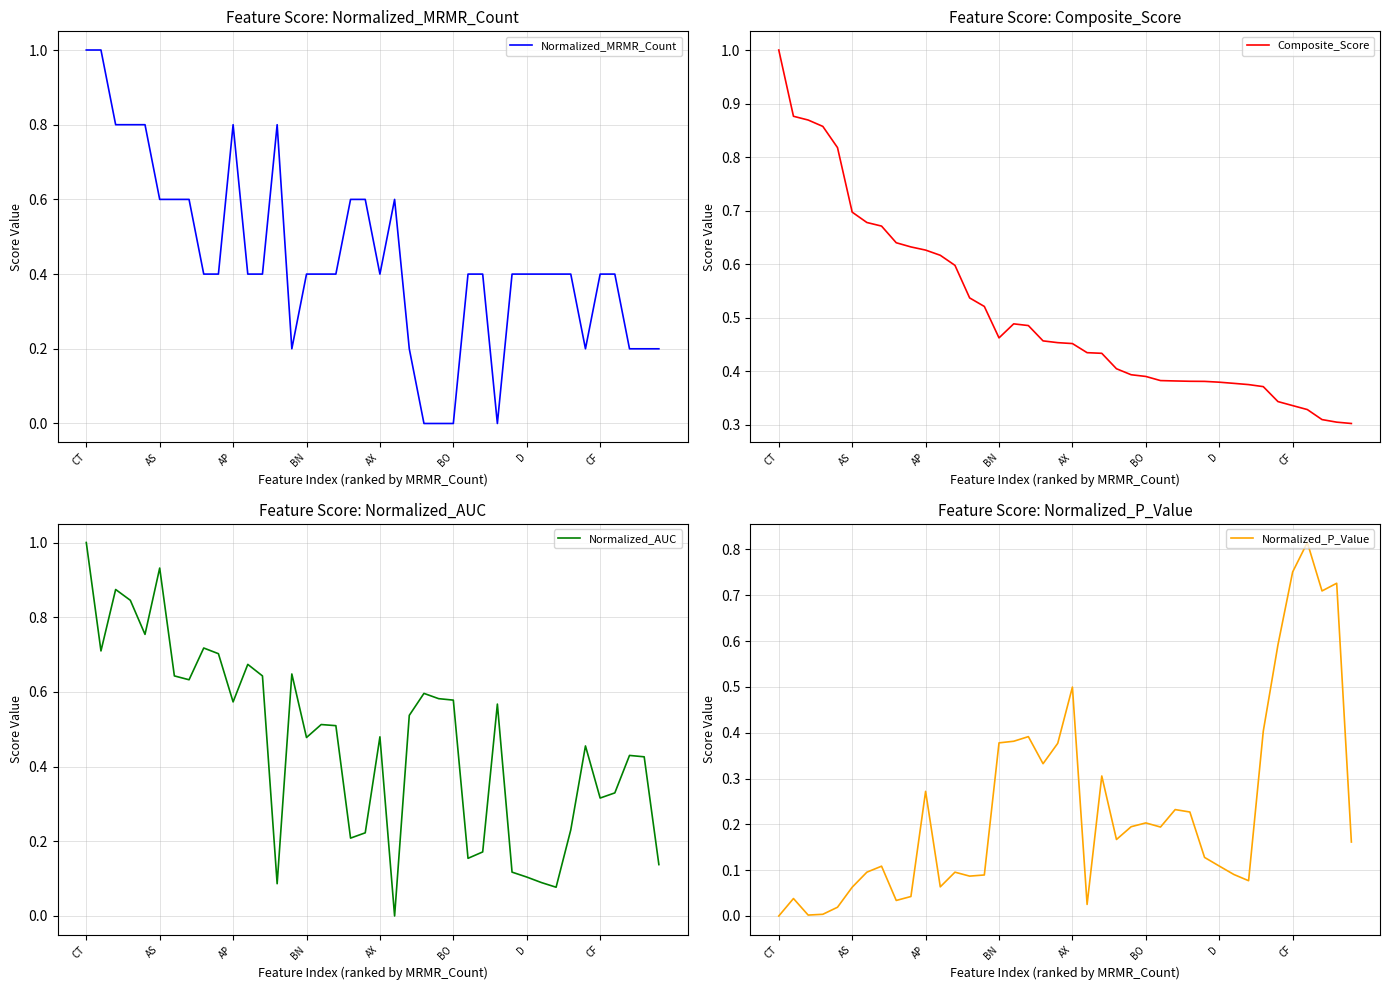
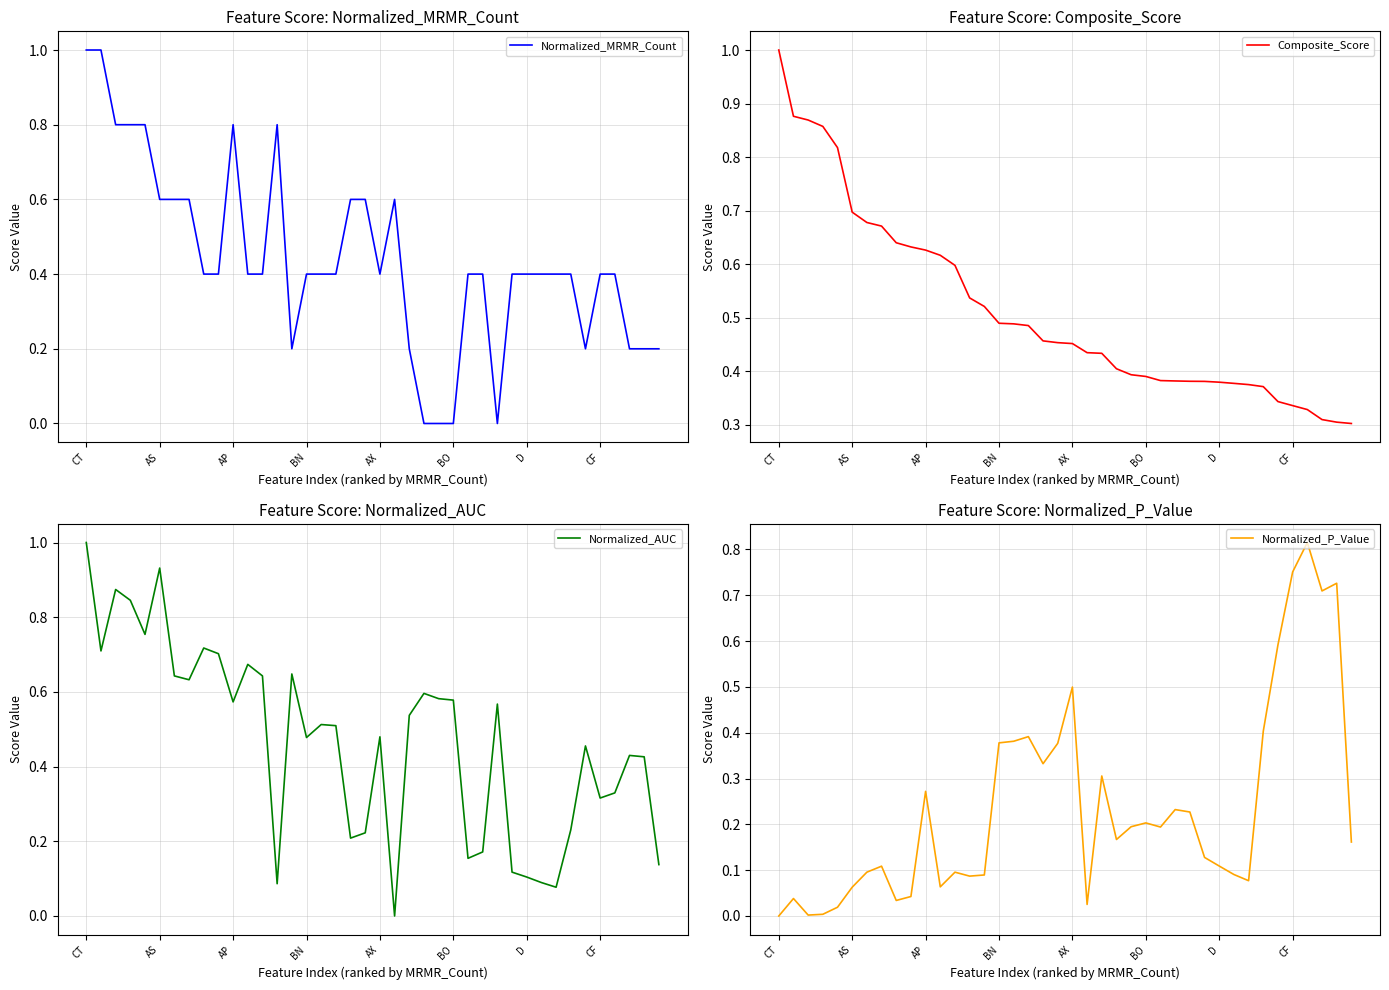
Feature Score: Composite_Score, BN: 0.46 -> 0.49
